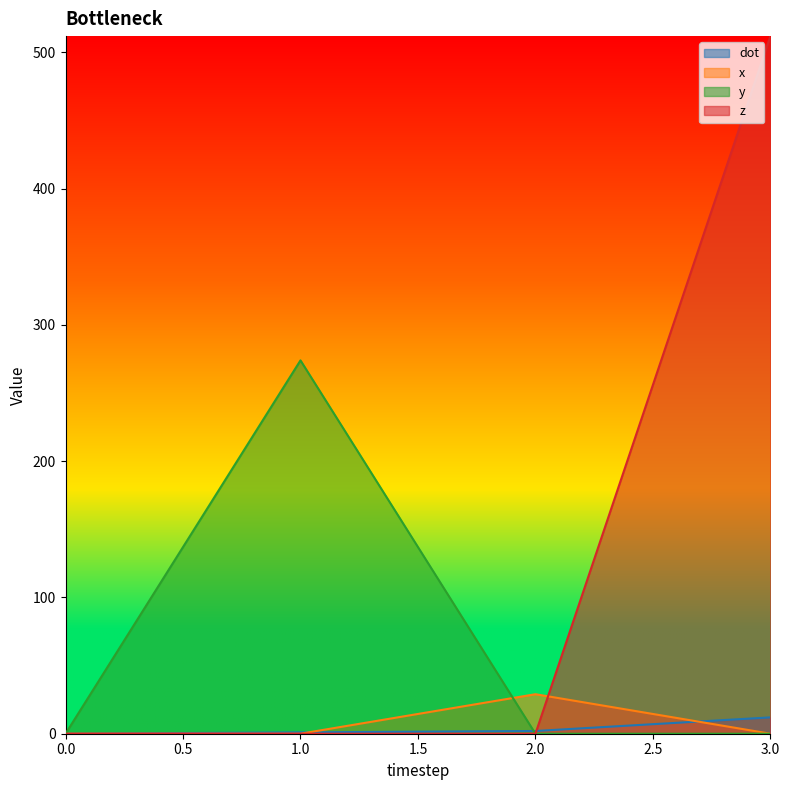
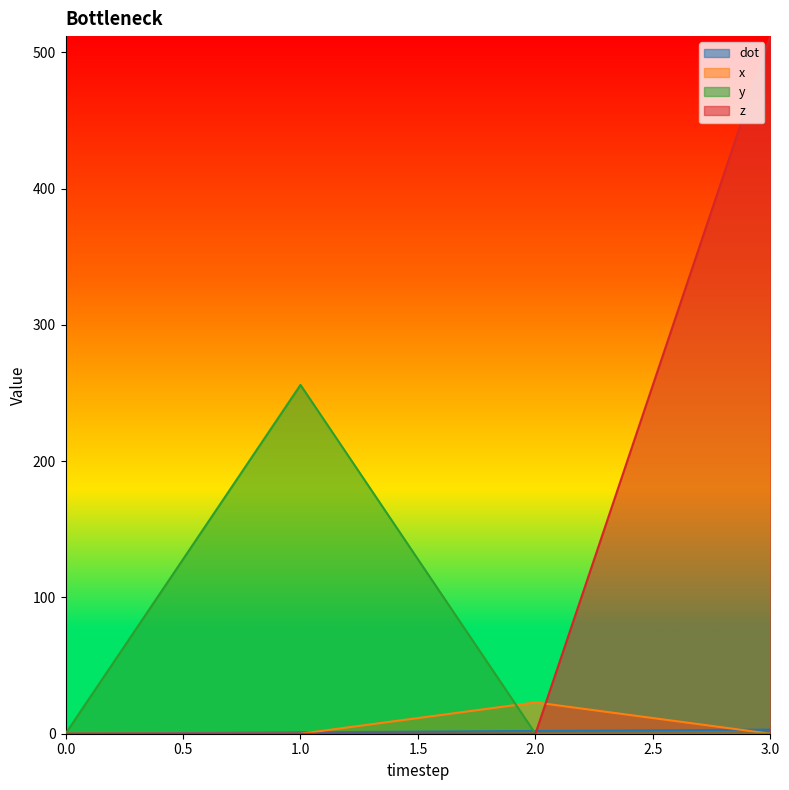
y, 1.0: 274 -> 256
x, 2.0: 29 -> 23
dot, 3.0: 12 -> 3
